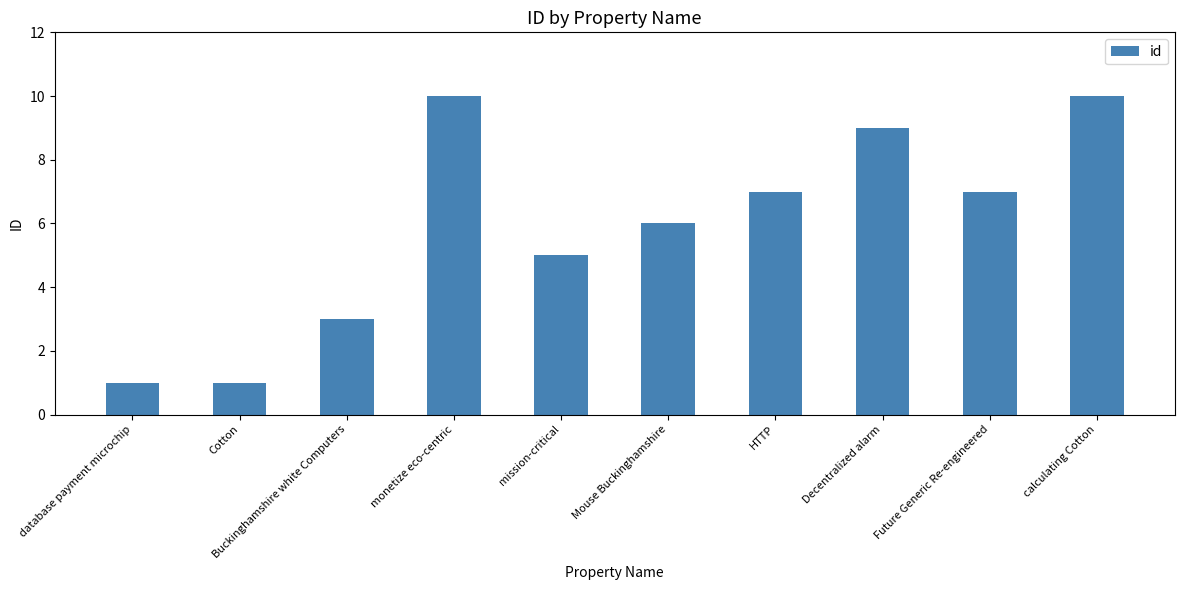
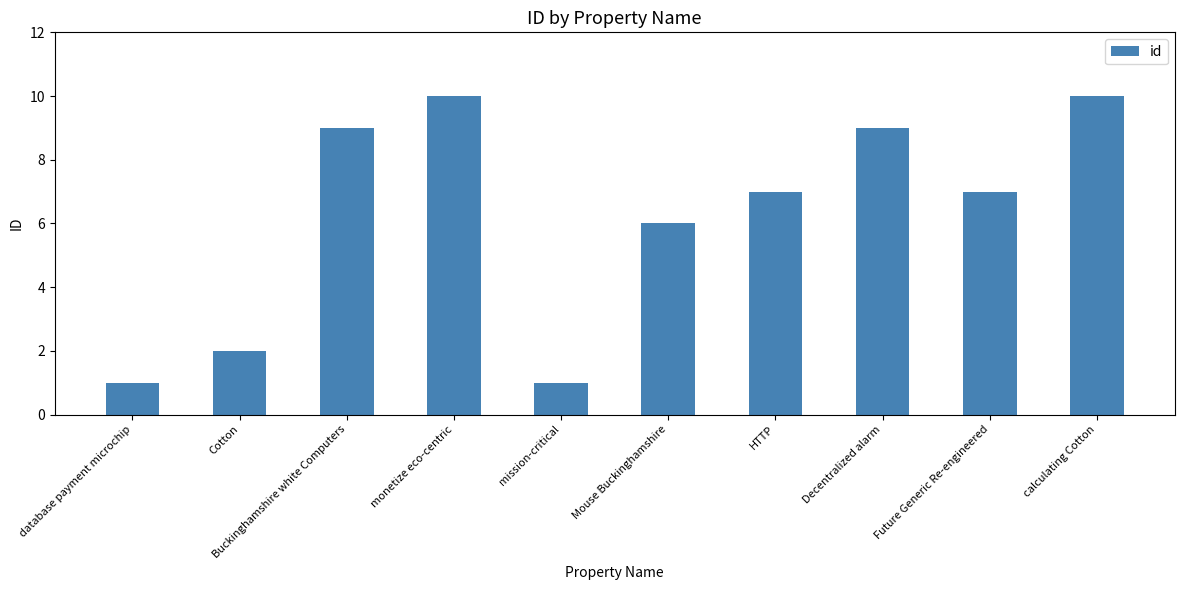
Cotton: 1 -> 2
Buckinghamshire white Computers: 3 -> 9
mission-critical: 5 -> 1
